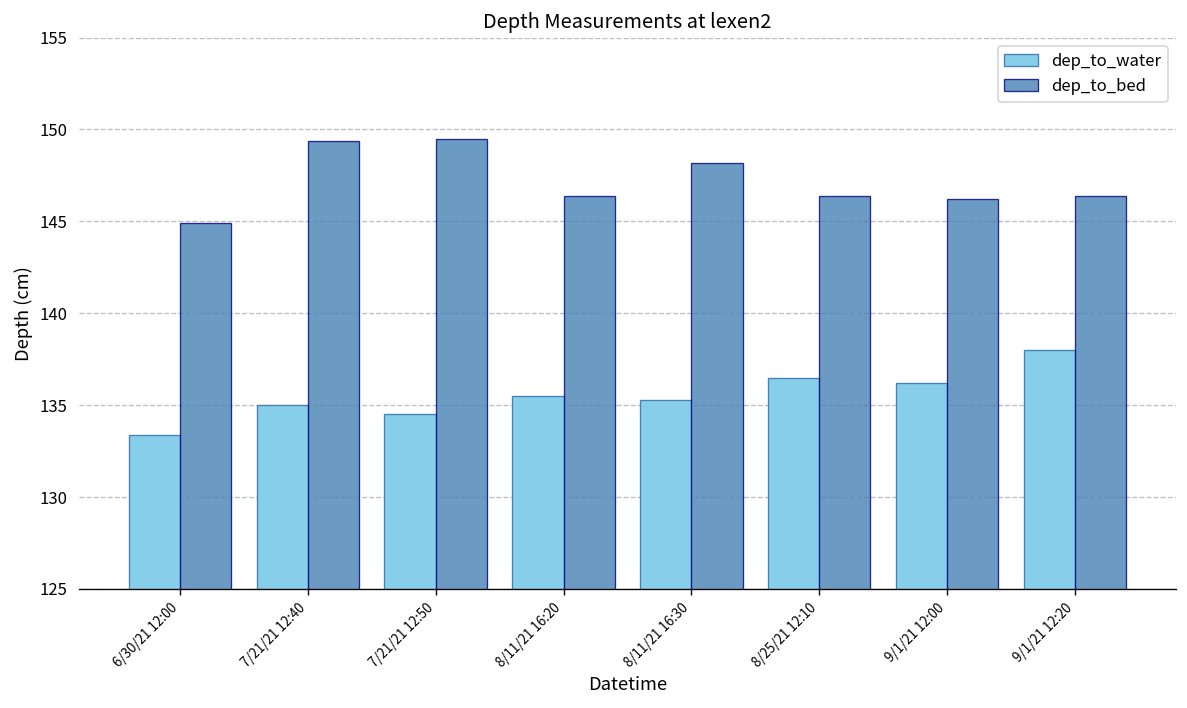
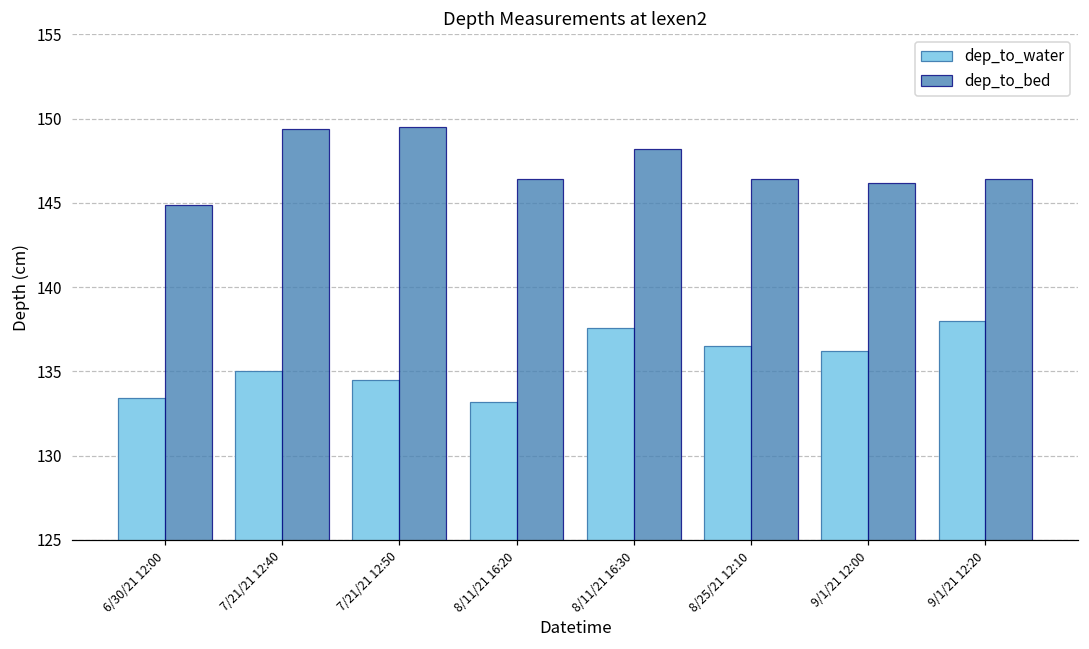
dep_to_water, 8/11/21 16:20: 135.5 -> 133.2
dep_to_water, 8/11/21 16:30: 135.3 -> 137.6
